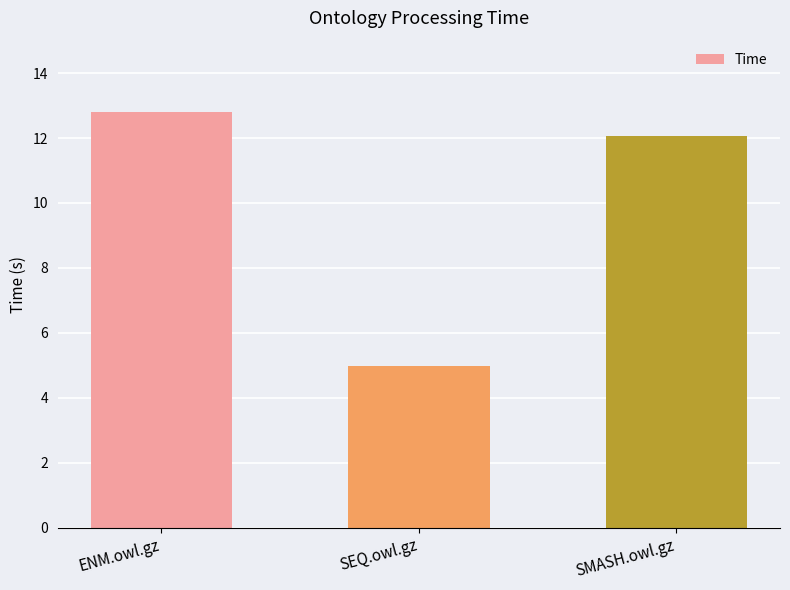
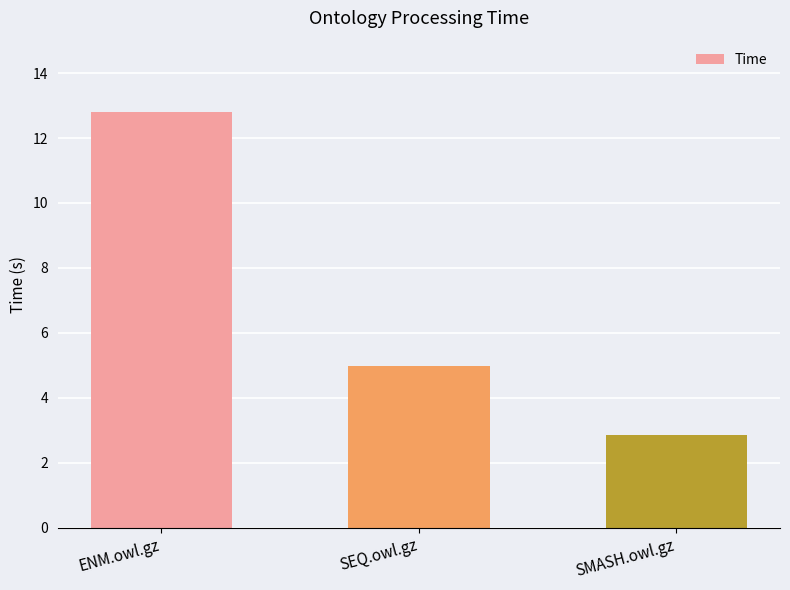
SMASH.owl.gz: 12.1 -> 2.9
